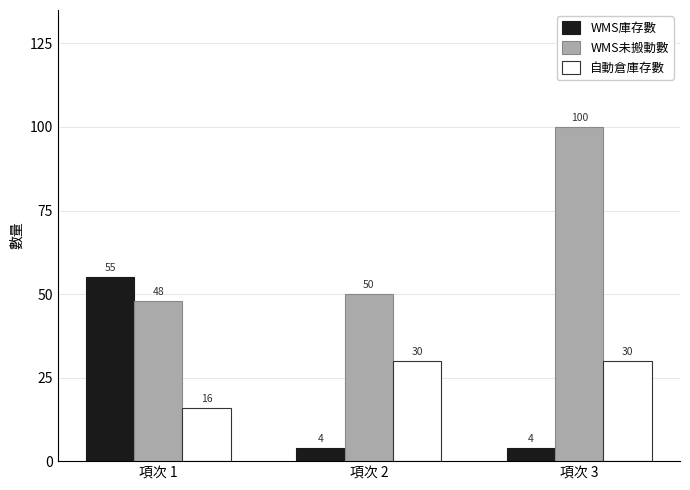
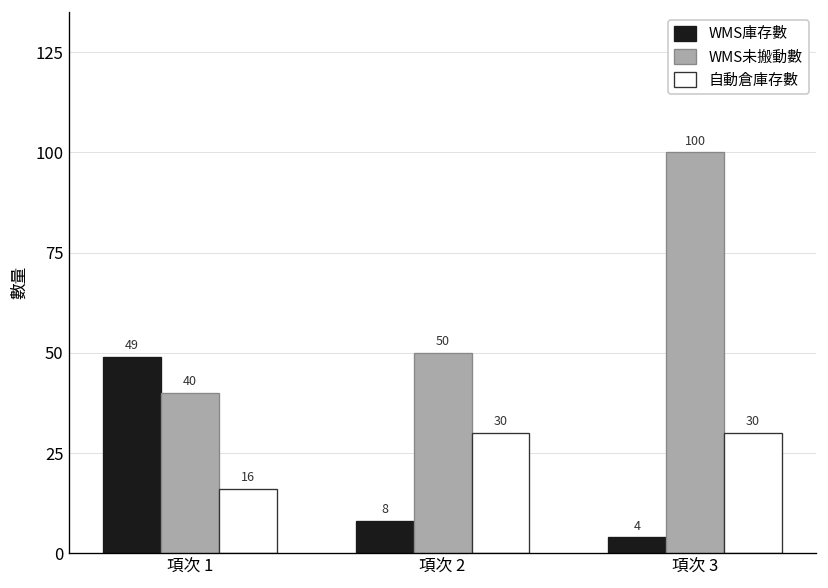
WMS庫存數, 項次 1: 55 -> 49
WMS未搬動數, 項次 1: 48 -> 40
WMS庫存數, 項次 2: 4 -> 8
